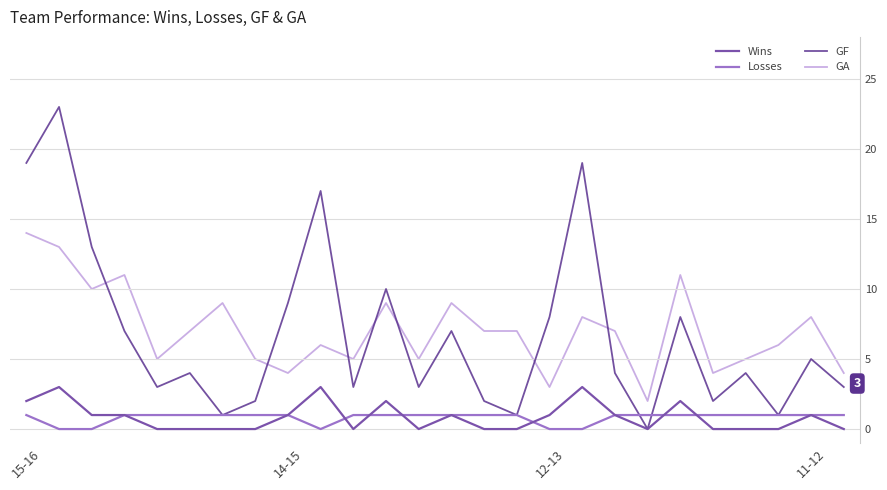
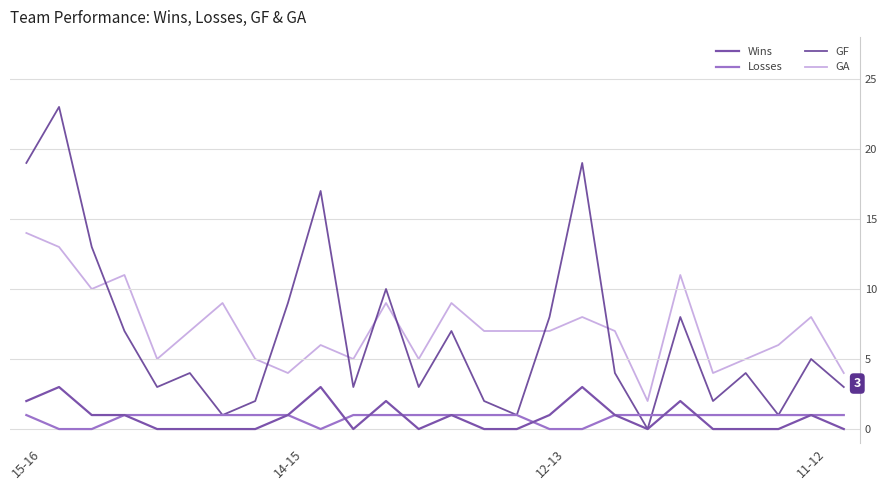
GA, 12-13: 3 -> 7
